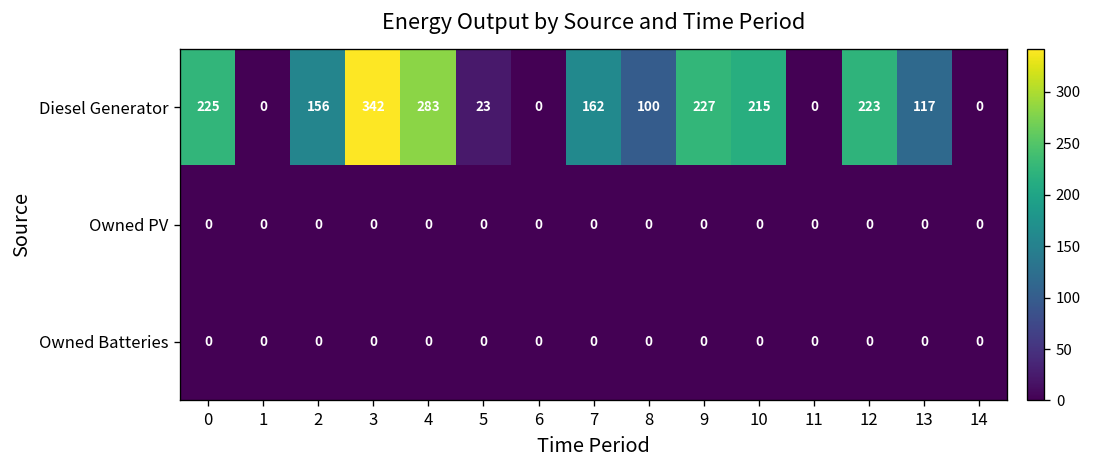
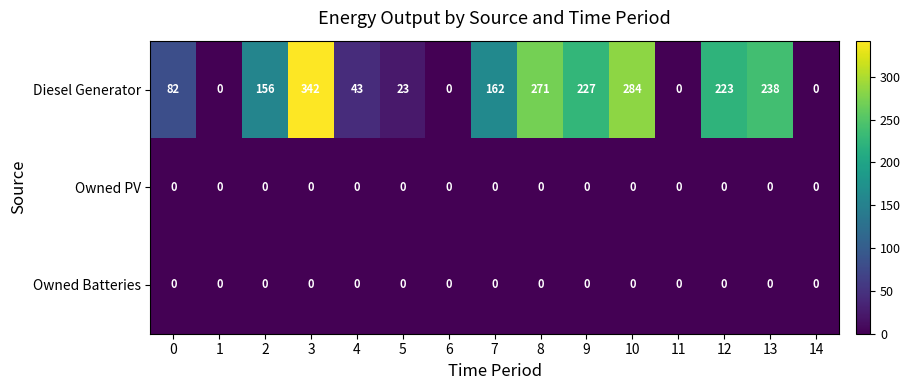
Diesel Generator, 0: 225 -> 82
Diesel Generator, 4: 283 -> 43
Diesel Generator, 8: 100 -> 271
Diesel Generator, 10: 215 -> 284
Diesel Generator, 13: 117 -> 238
